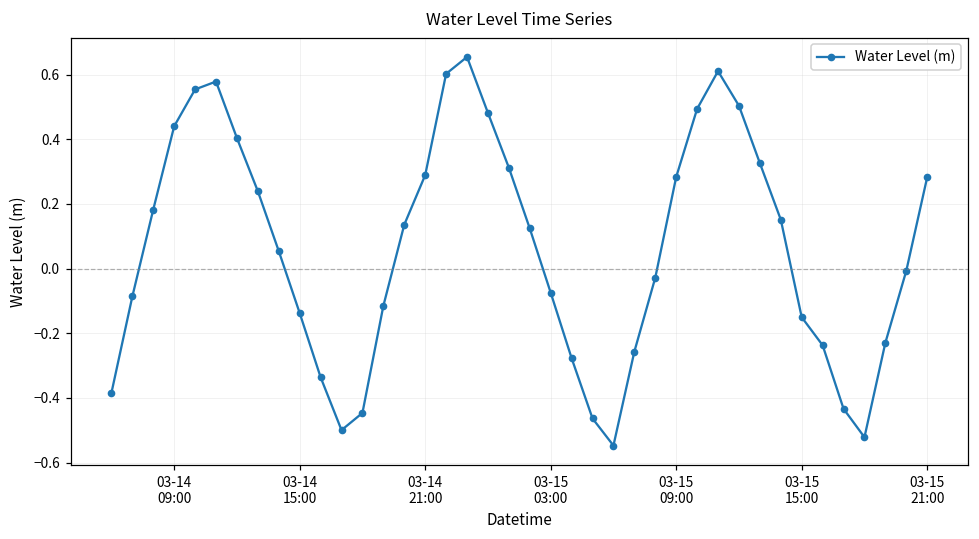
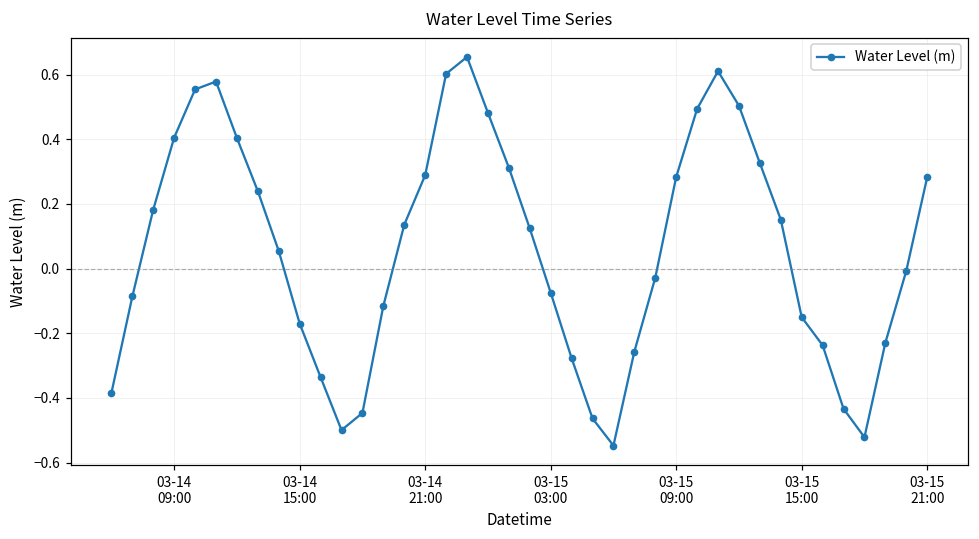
03-14 09:00: 0.44 -> 0.41
03-14 15:00: -0.14 -> -0.17
